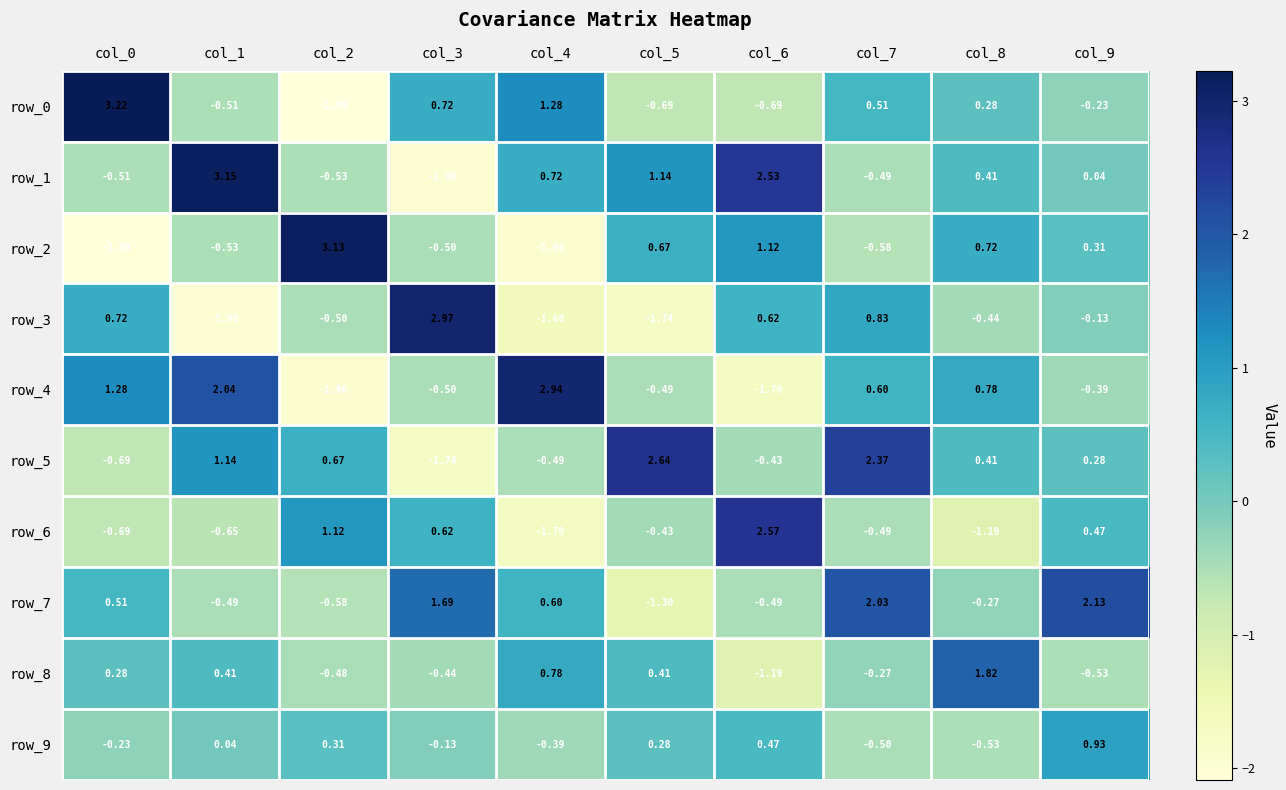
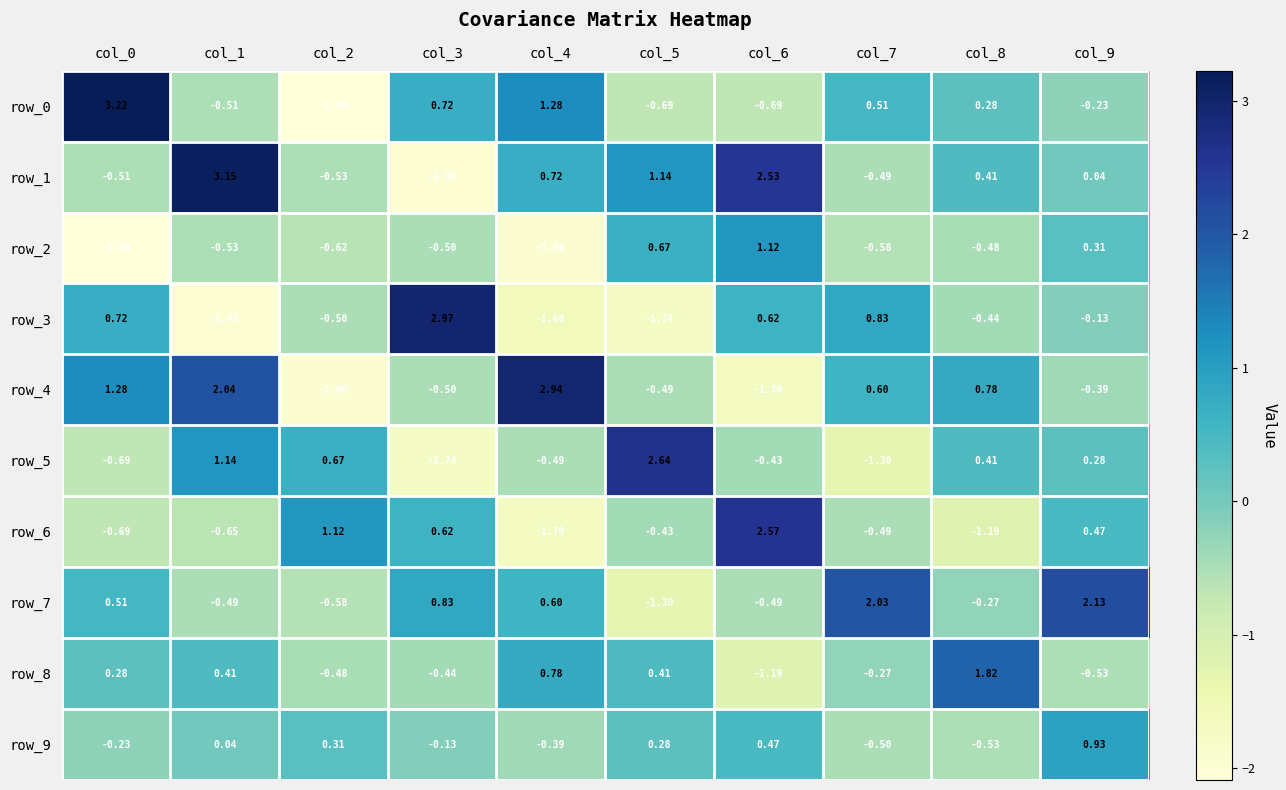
row_2, col_2: 3.13 -> -0.62
row_2, col_8: 0.72 -> -0.48
row_5, col_7: 2.37 -> -1.30
row_7, col_3: 1.69 -> 0.83
